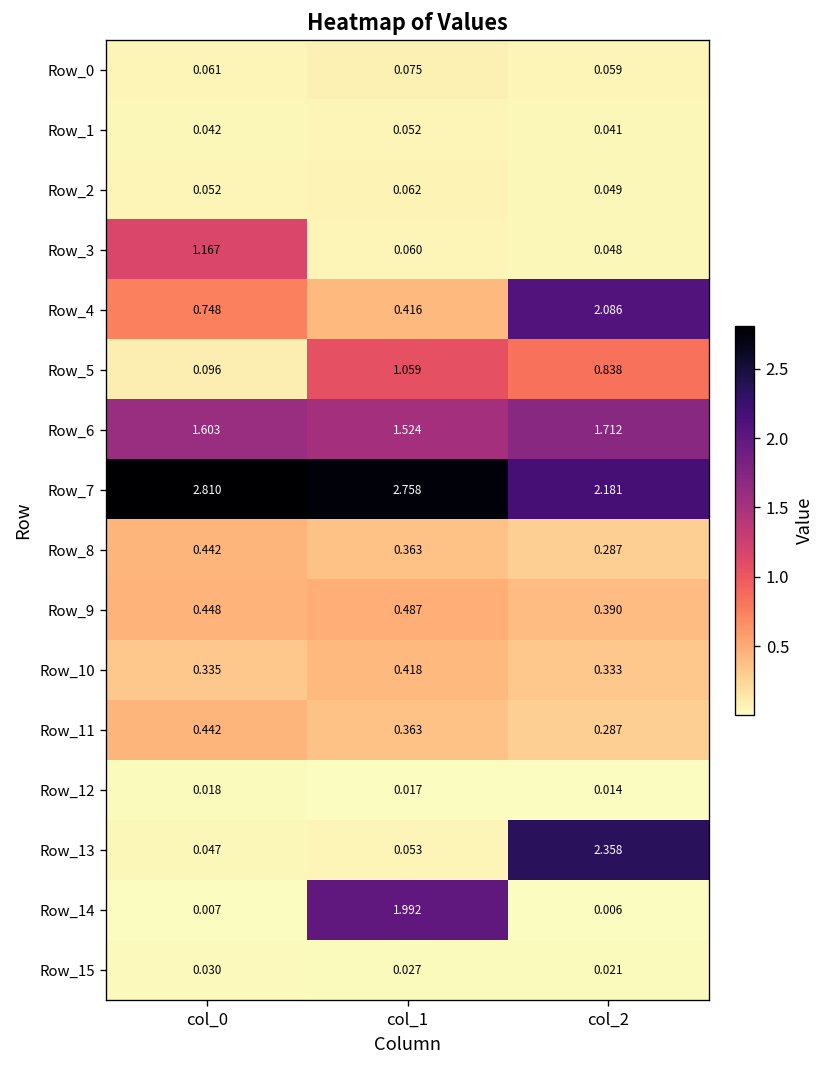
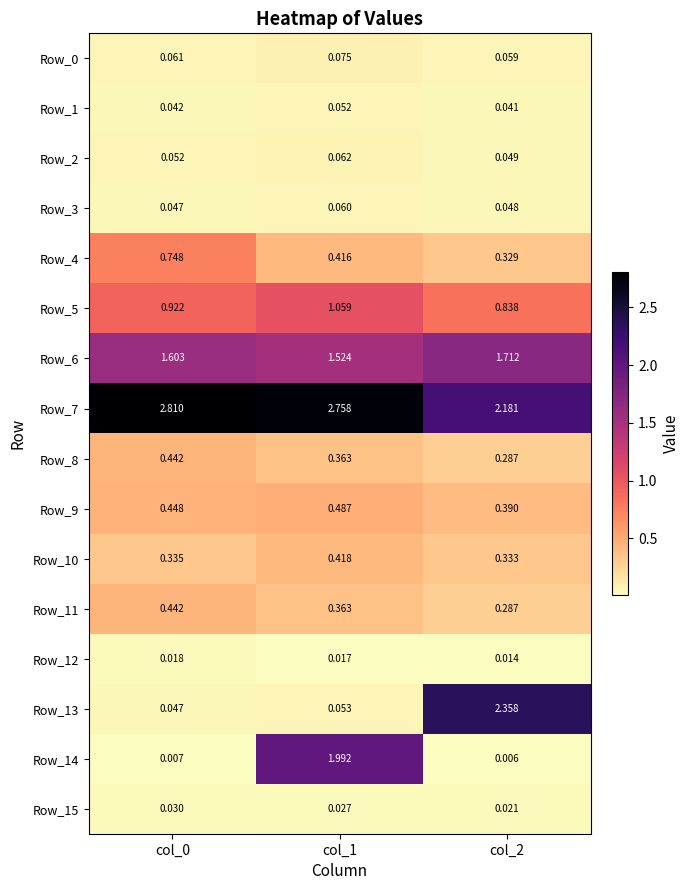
Row_3, col_0: 1.167 -> 0.047
Row_4, col_2: 2.086 -> 0.329
Row_5, col_0: 0.096 -> 0.922
